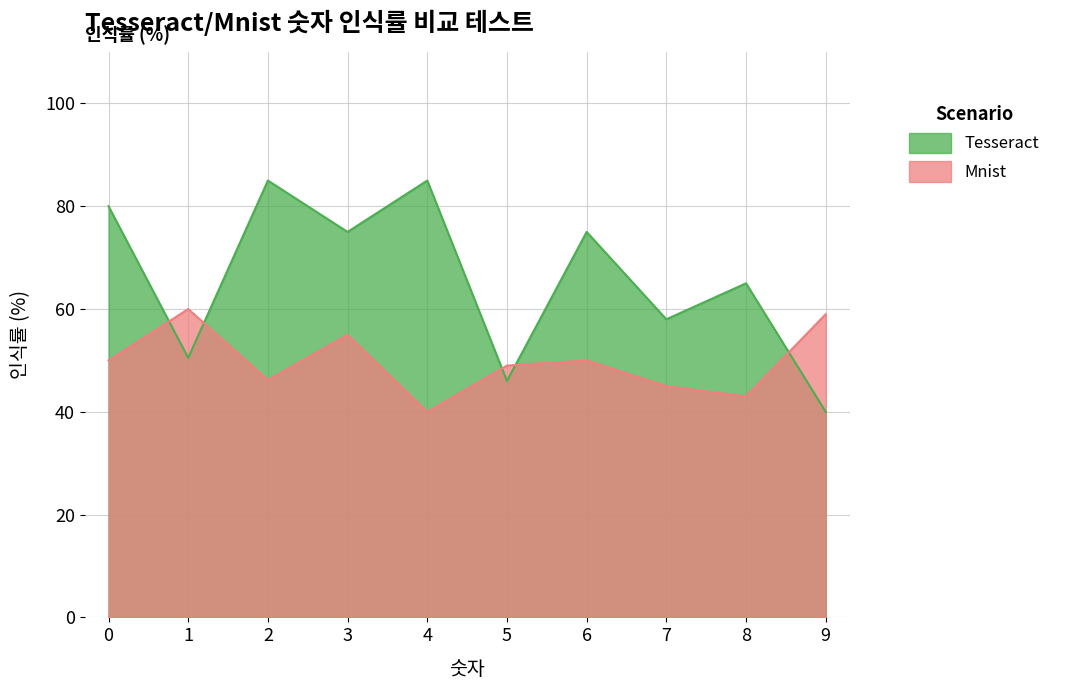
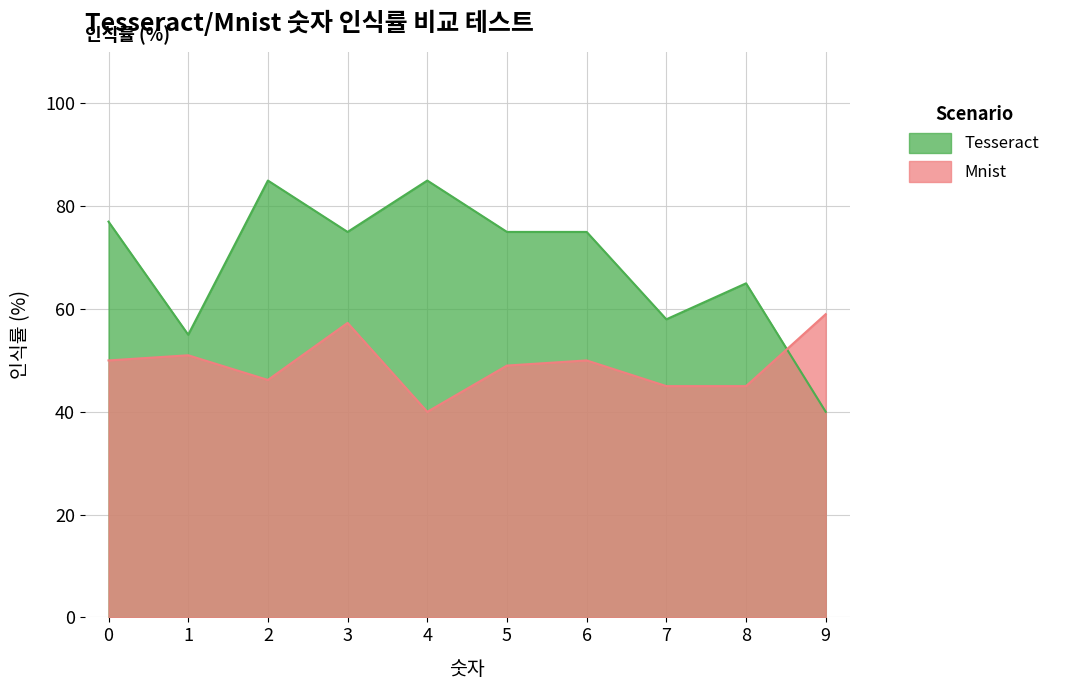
Tesseract, 0: 80 -> 77
Tesseract, 1: 51 -> 55
Mnist, 1: 60 -> 51
Mnist, 3: 55 -> 57
Tesseract, 5: 46 -> 75
Mnist, 8: 43 -> 45
